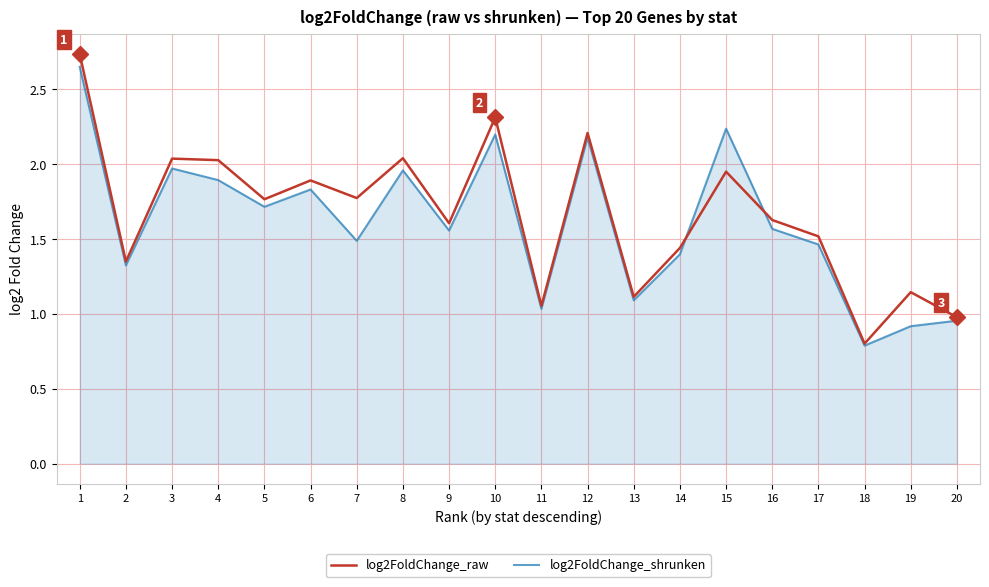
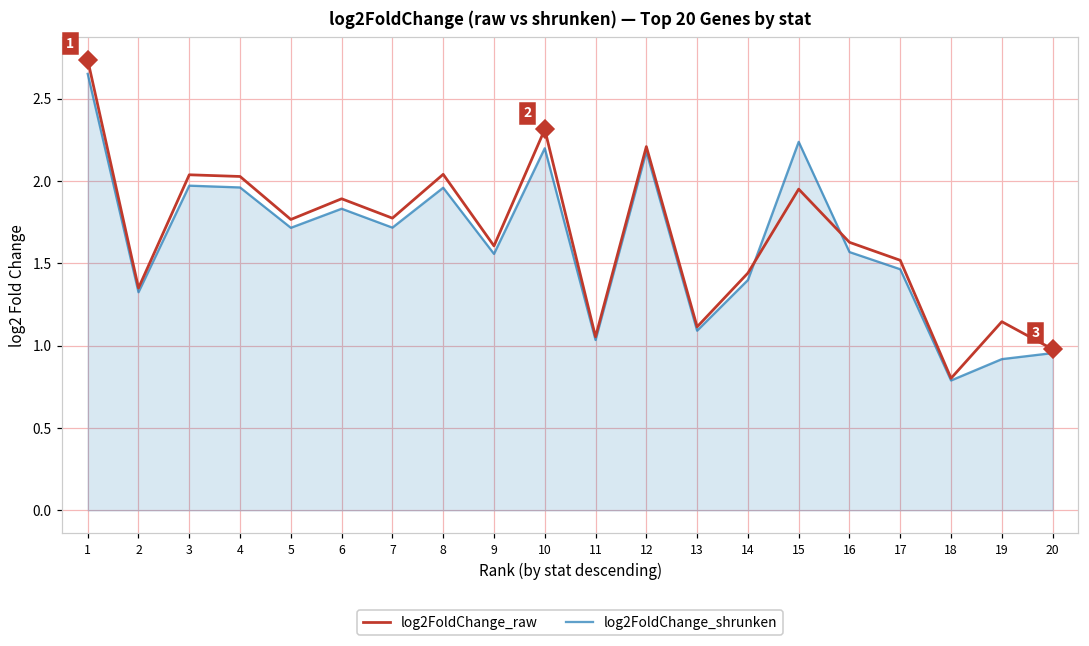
log2FoldChange_shrunken, 4: 1.89 -> 1.96
log2FoldChange_shrunken, 7: 1.49 -> 1.72
